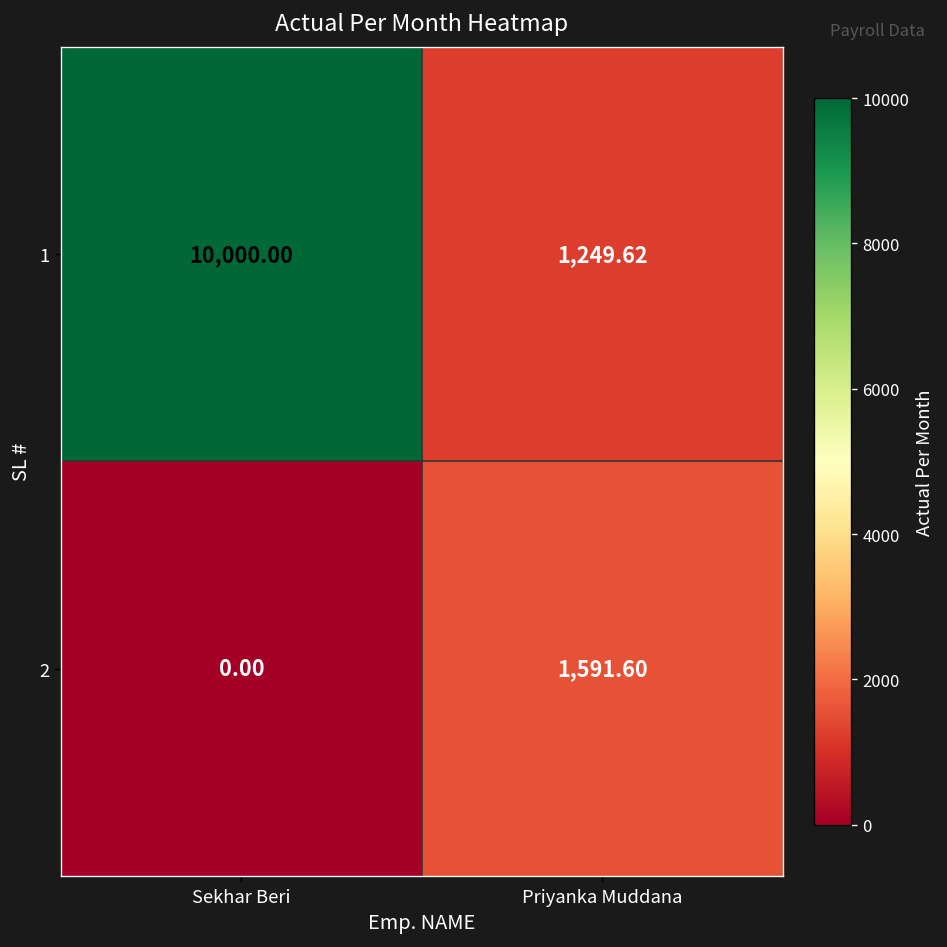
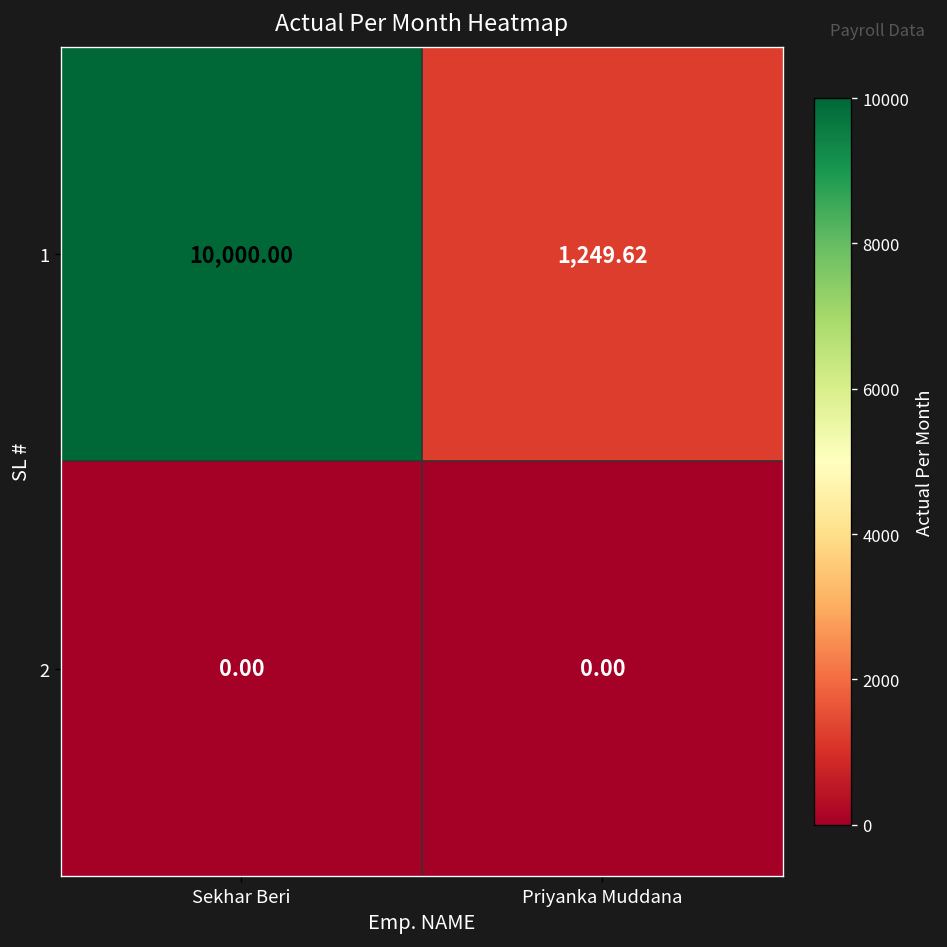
2, Priyanka Muddana: 1,591.60 -> 0.00
